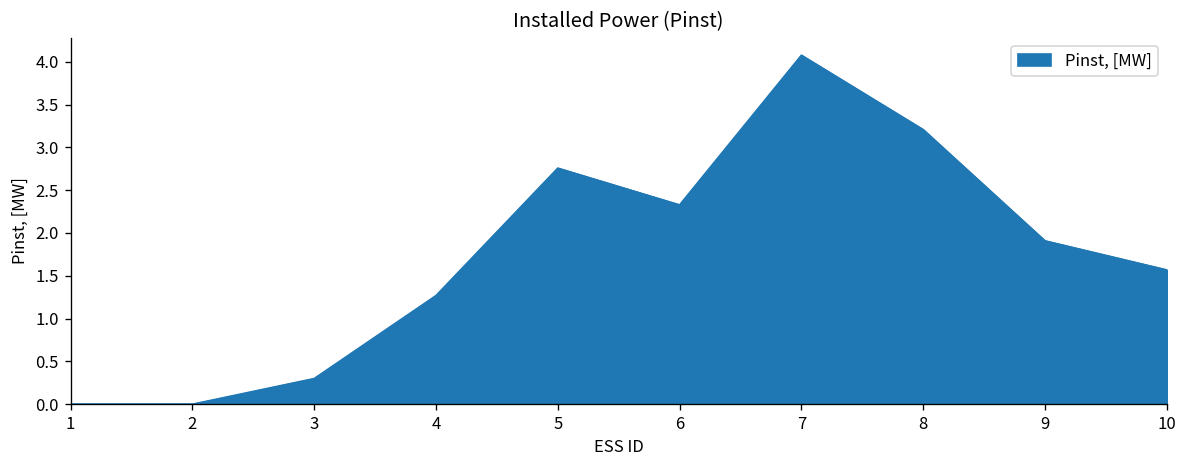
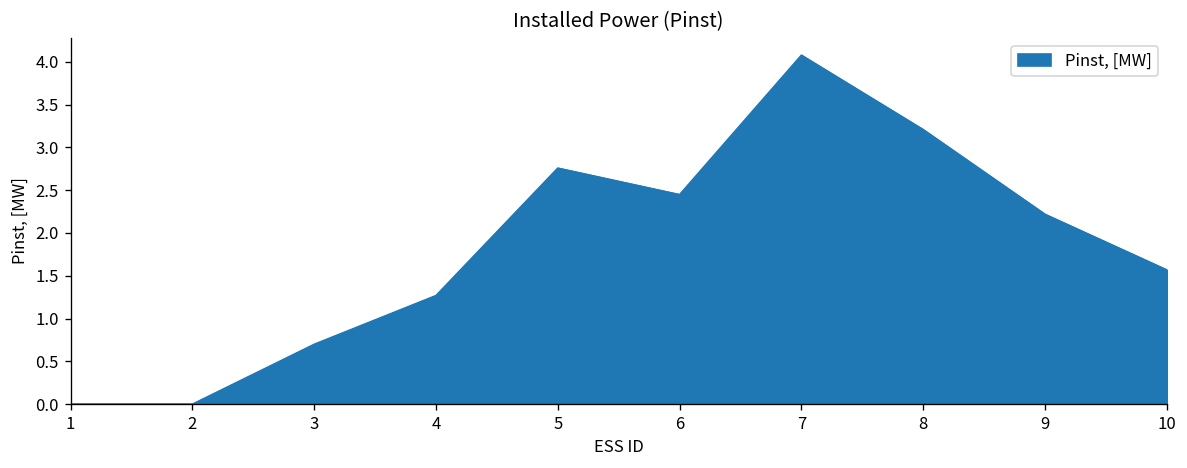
3: 0.3 -> 0.7
6: 2.3 -> 2.5
9: 1.9 -> 2.2
